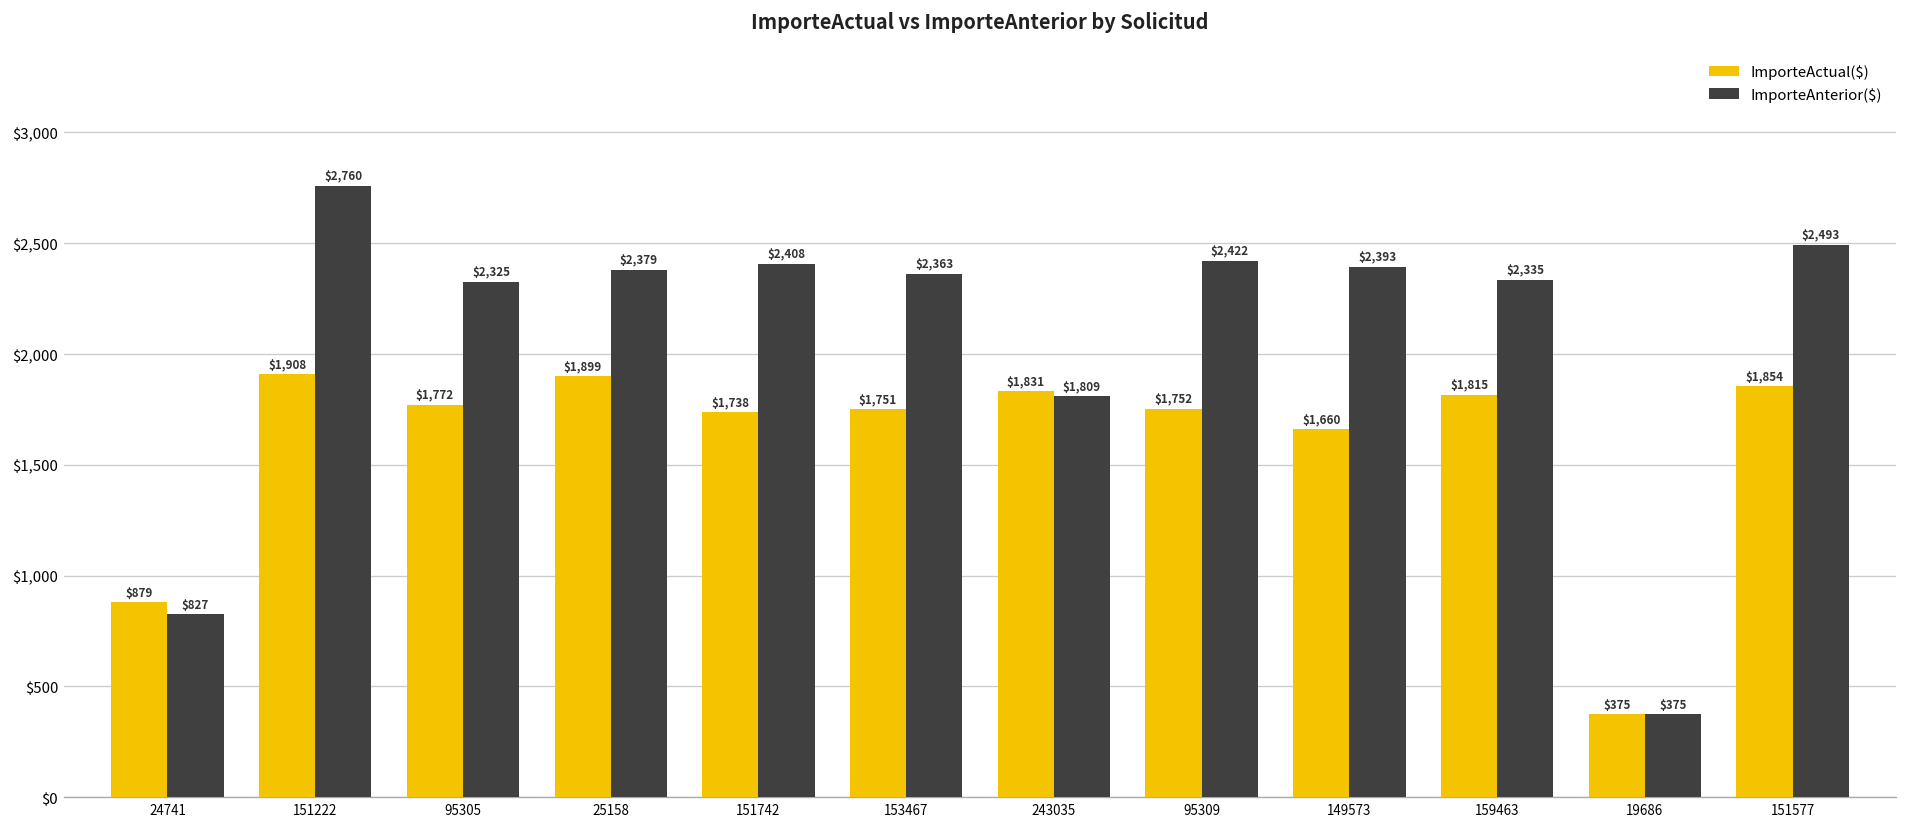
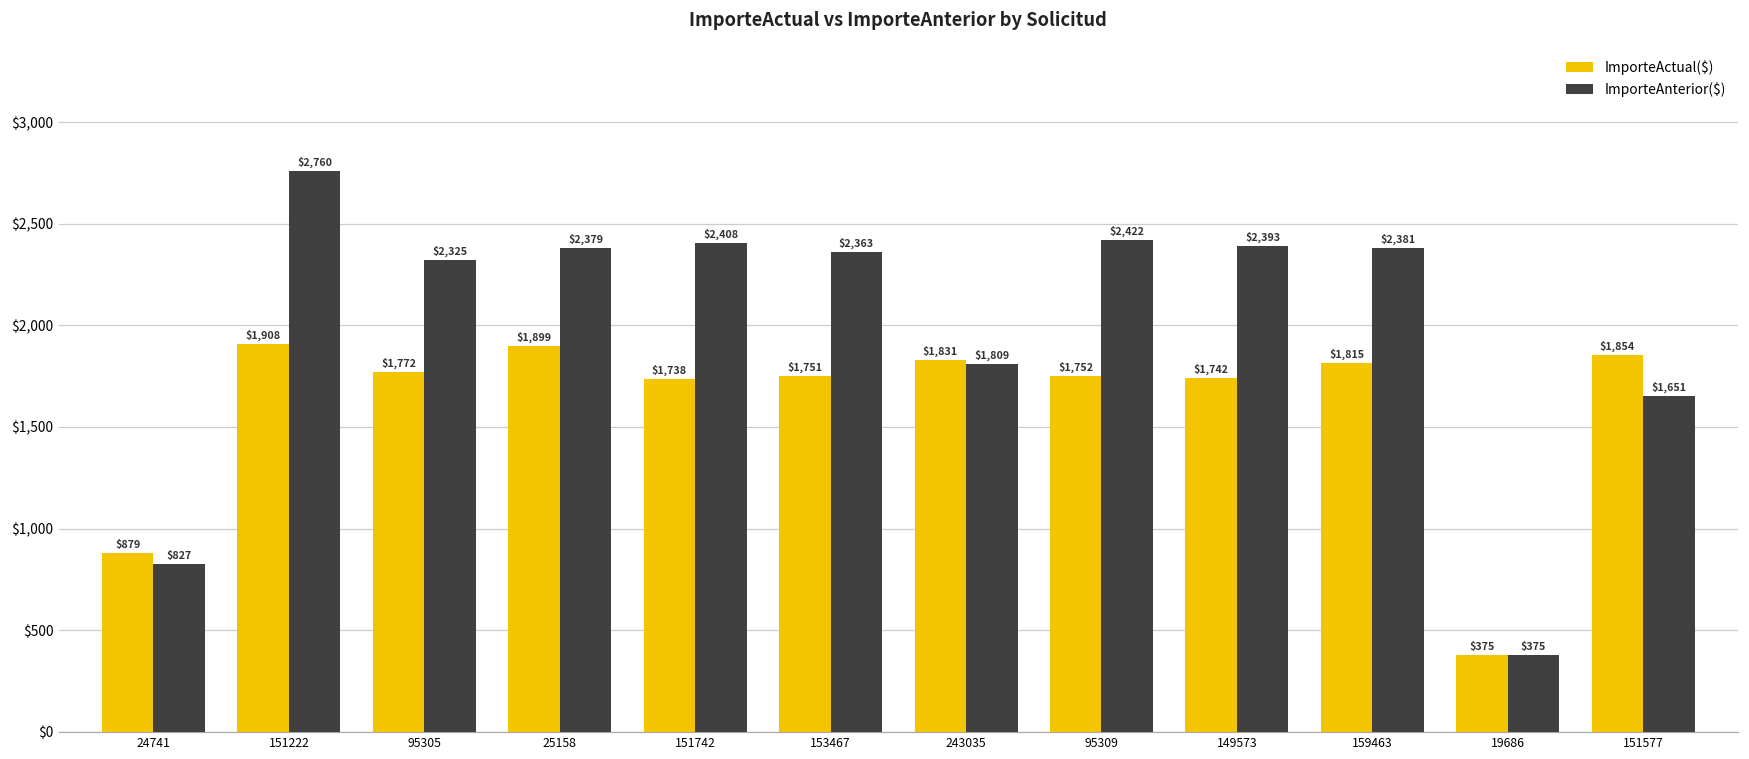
ImporteActual($), 149573: $1,660 -> $1,742
ImporteAnterior($), 159463: $2,335 -> $2,381
ImporteAnterior($), 151577: $2,493 -> $1,651
